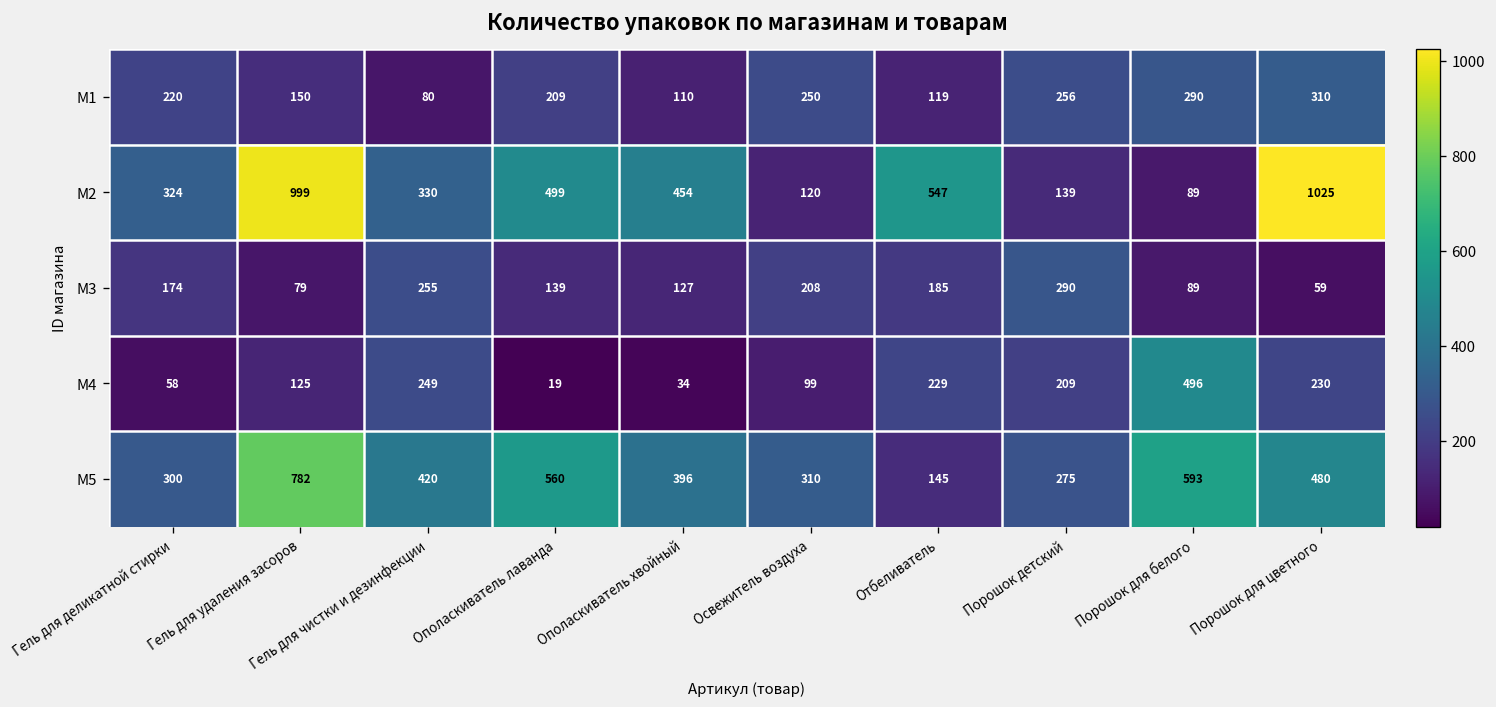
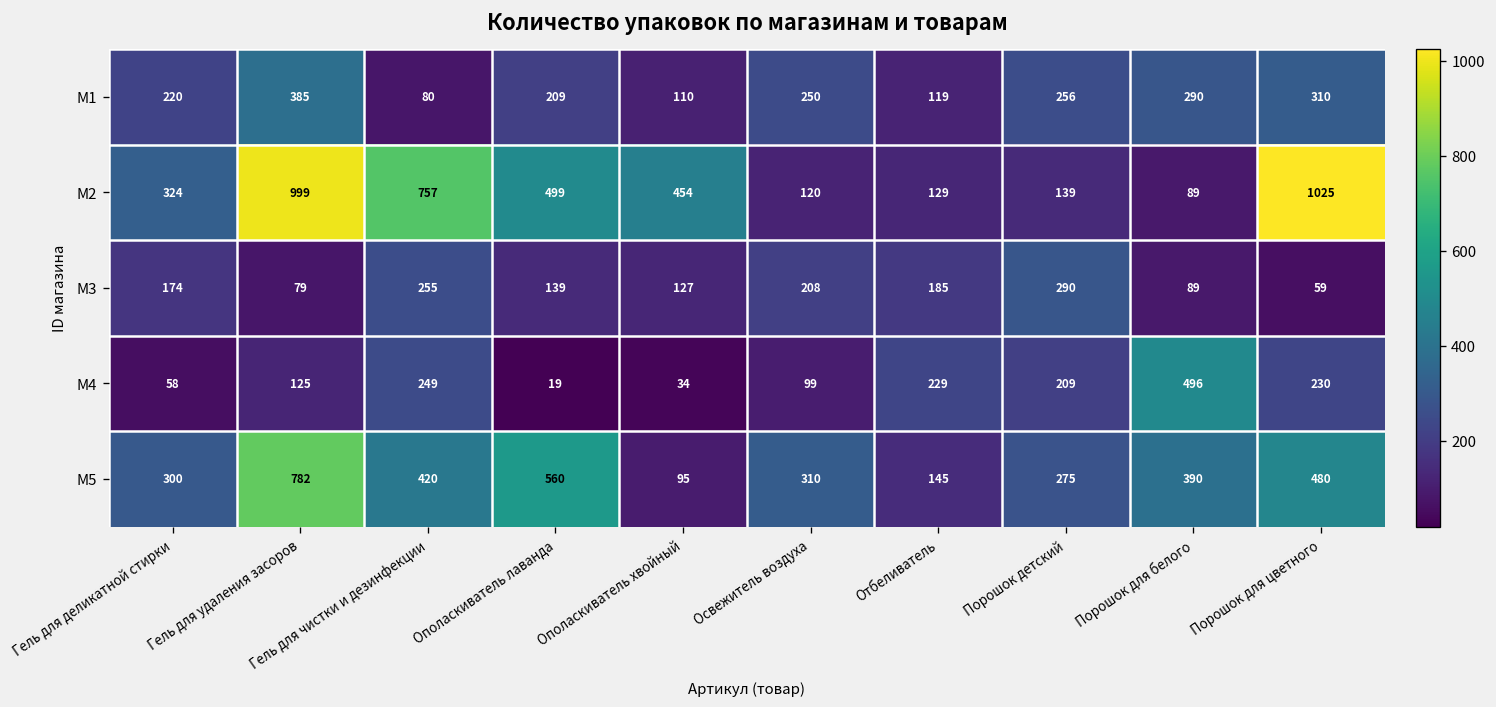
M1, Гель для удаления засоров: 150 -> 385
M2, Гель для чистки и дезинфекции: 330 -> 757
M2, Отбеливатель: 547 -> 129
M5, Ополаскиватель хвойный: 396 -> 95
M5, Порошок для белого: 593 -> 390
